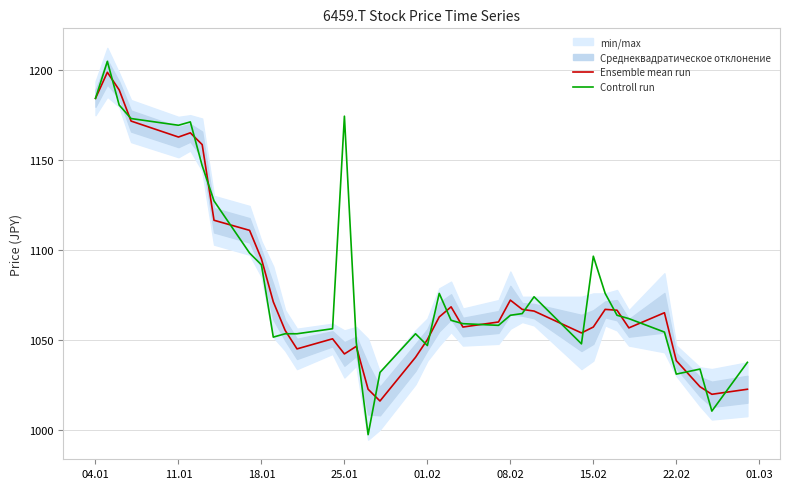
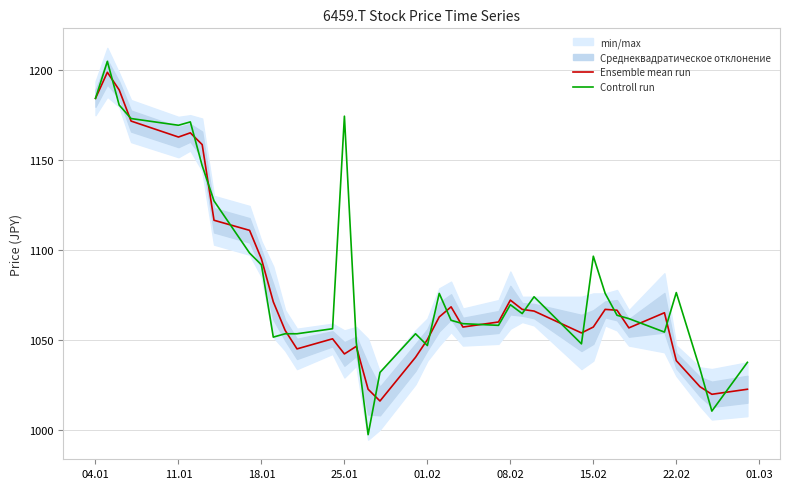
Controll run, 08.02: 1064 -> 1070
Controll run, 22.02: 1031 -> 1076
